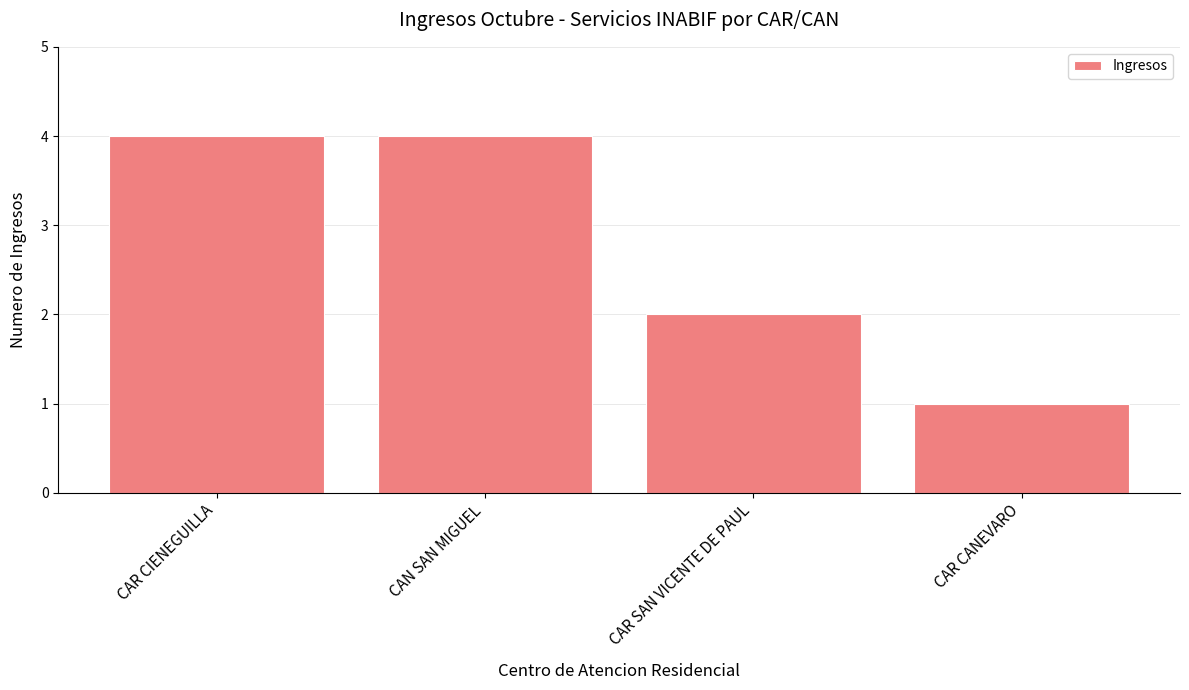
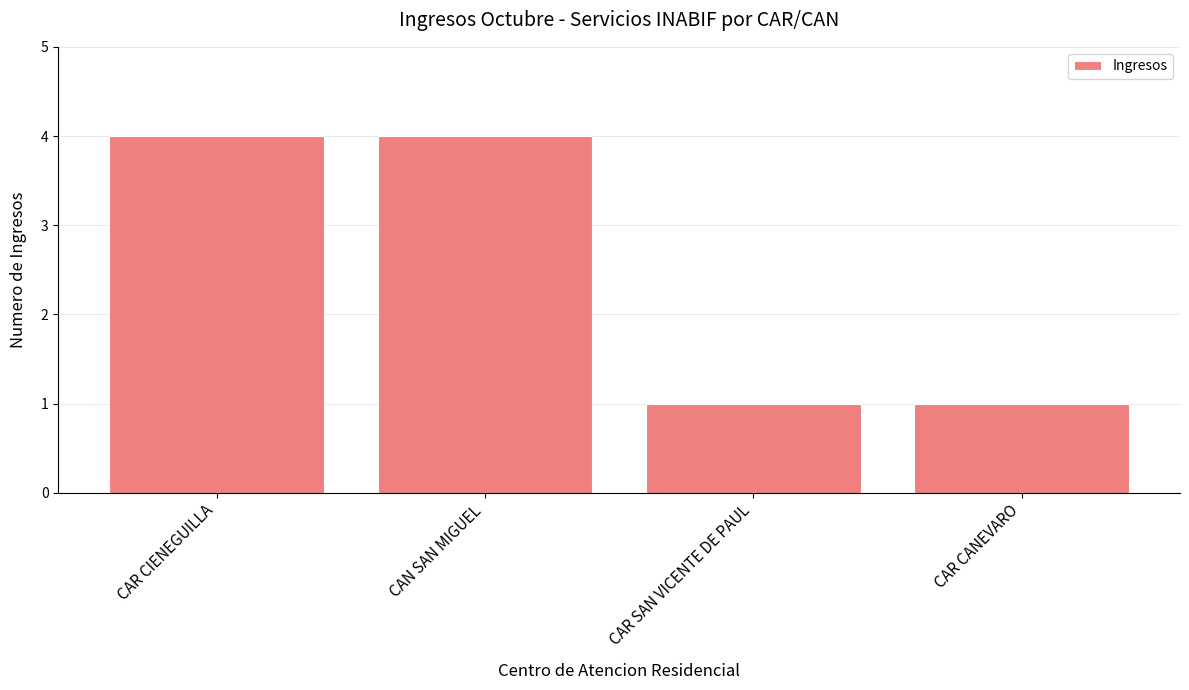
CAR SAN VICENTE DE PAUL: 2 -> 1
